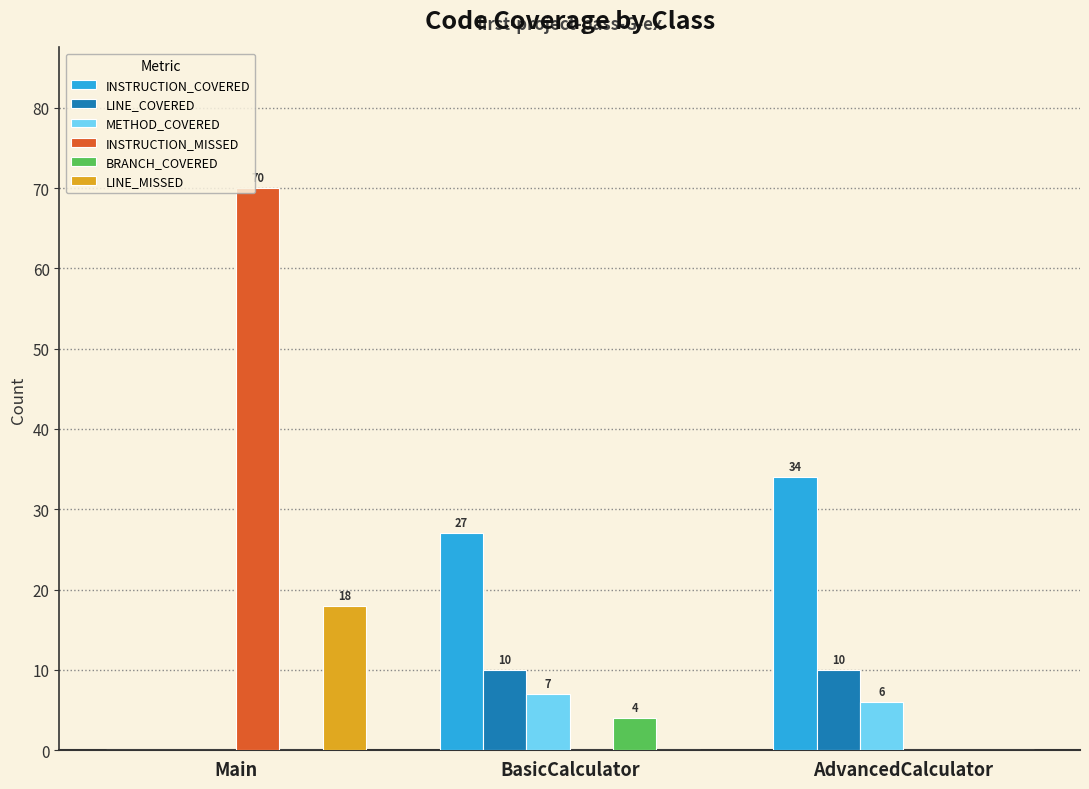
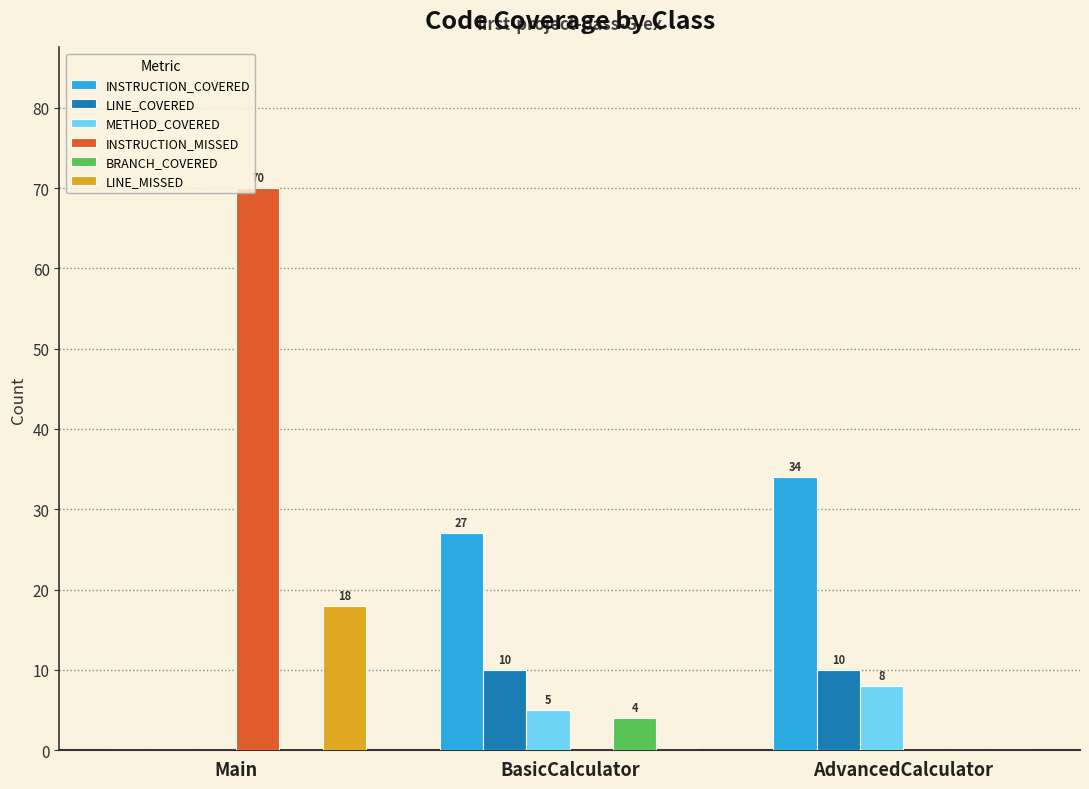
METHOD_COVERED, BasicCalculator: 7 -> 5
METHOD_COVERED, AdvancedCalculator: 6 -> 8
